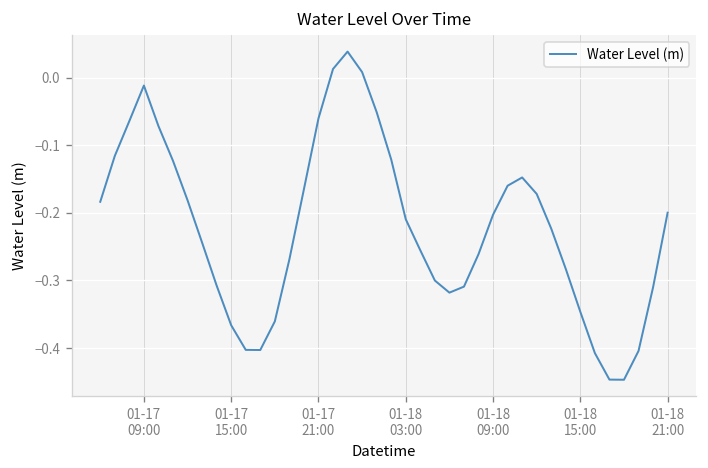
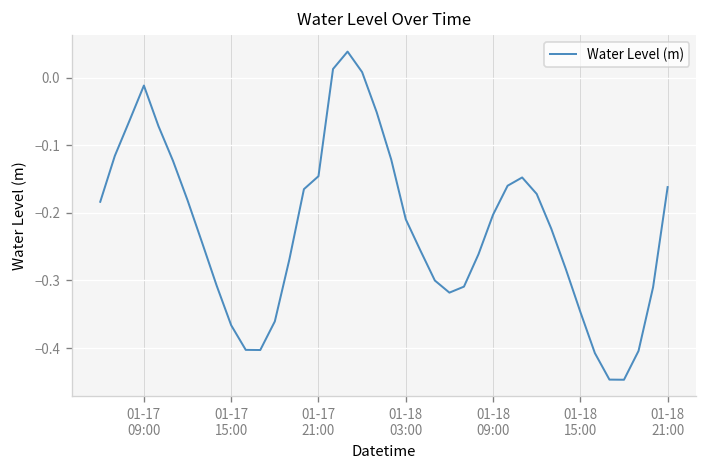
01-17 21:00: -0.06 -> -0.15
01-18 21:00: -0.20 -> -0.16
